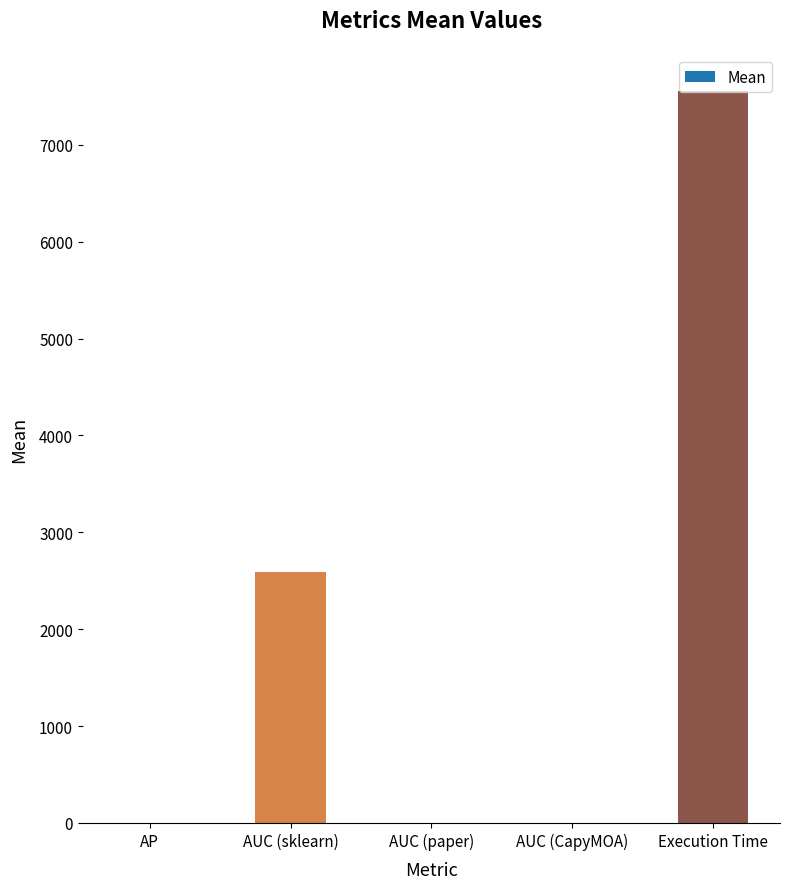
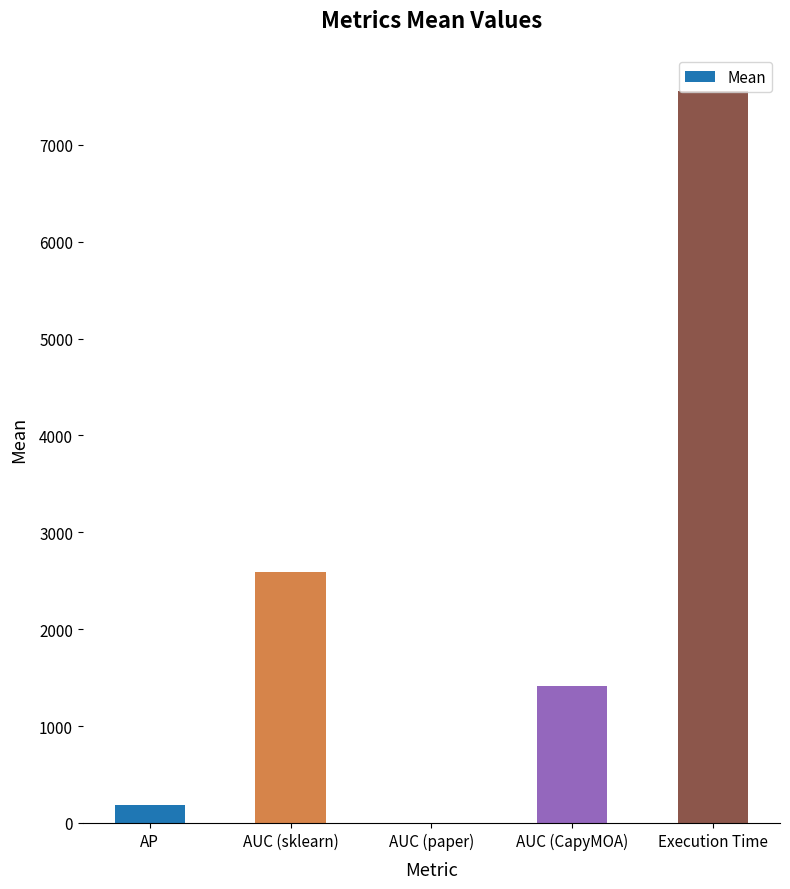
AP: 0 -> 200
AUC (CapyMOA): 0 -> 1400
